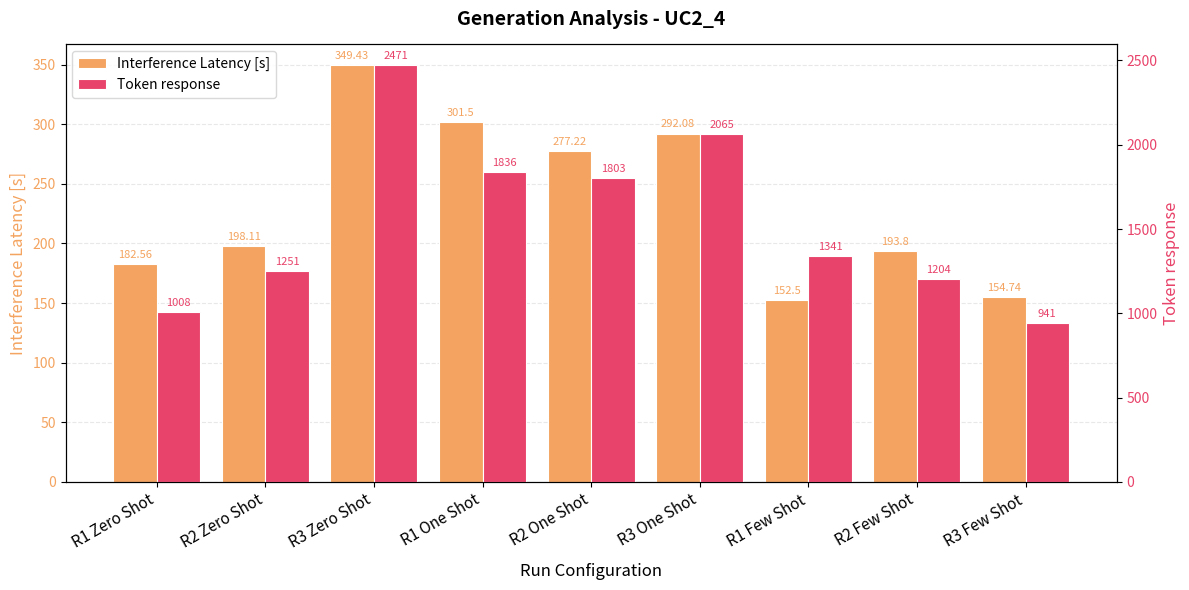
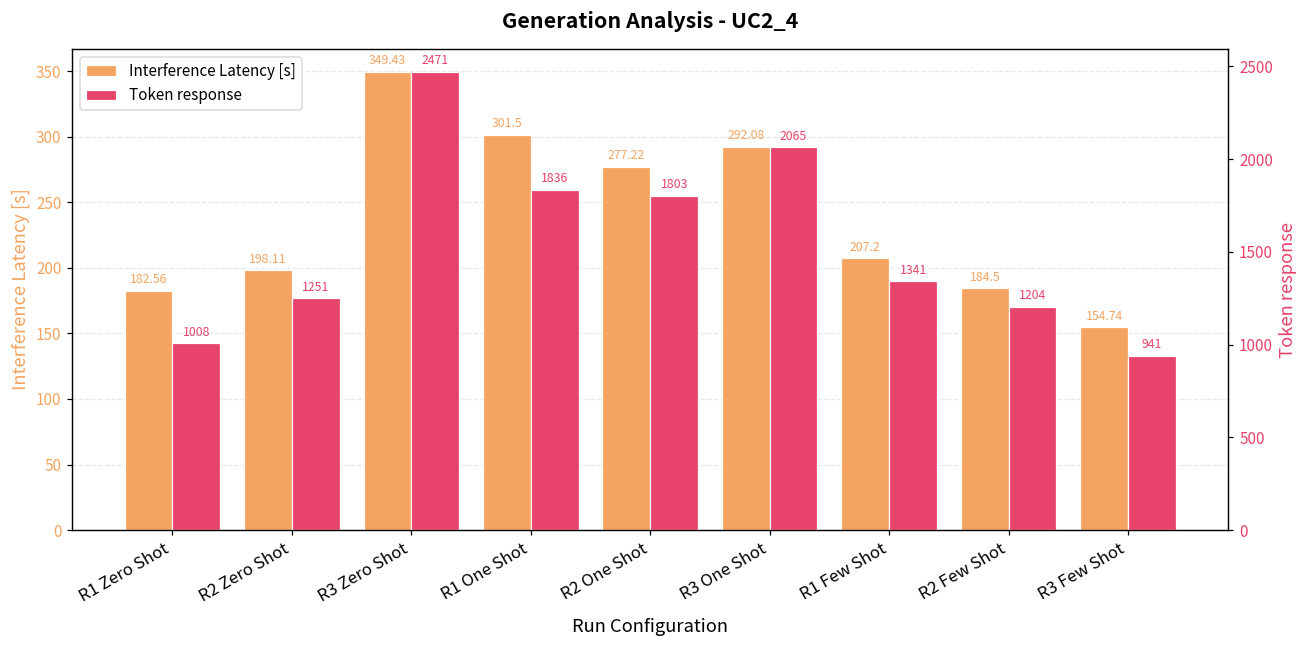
Interference Latency [s], R1 Few Shot: 152.5 -> 207.2
Interference Latency [s], R2 Few Shot: 193.8 -> 184.5
